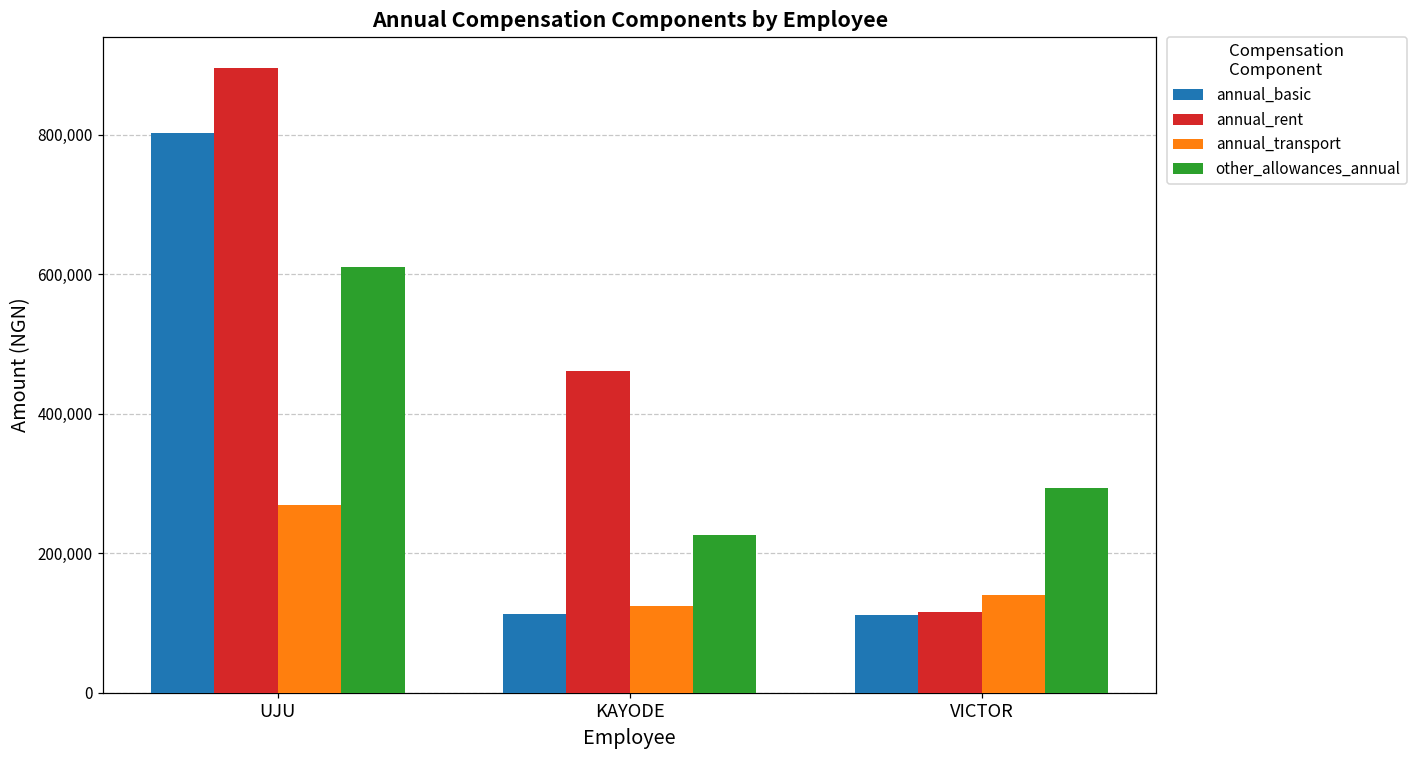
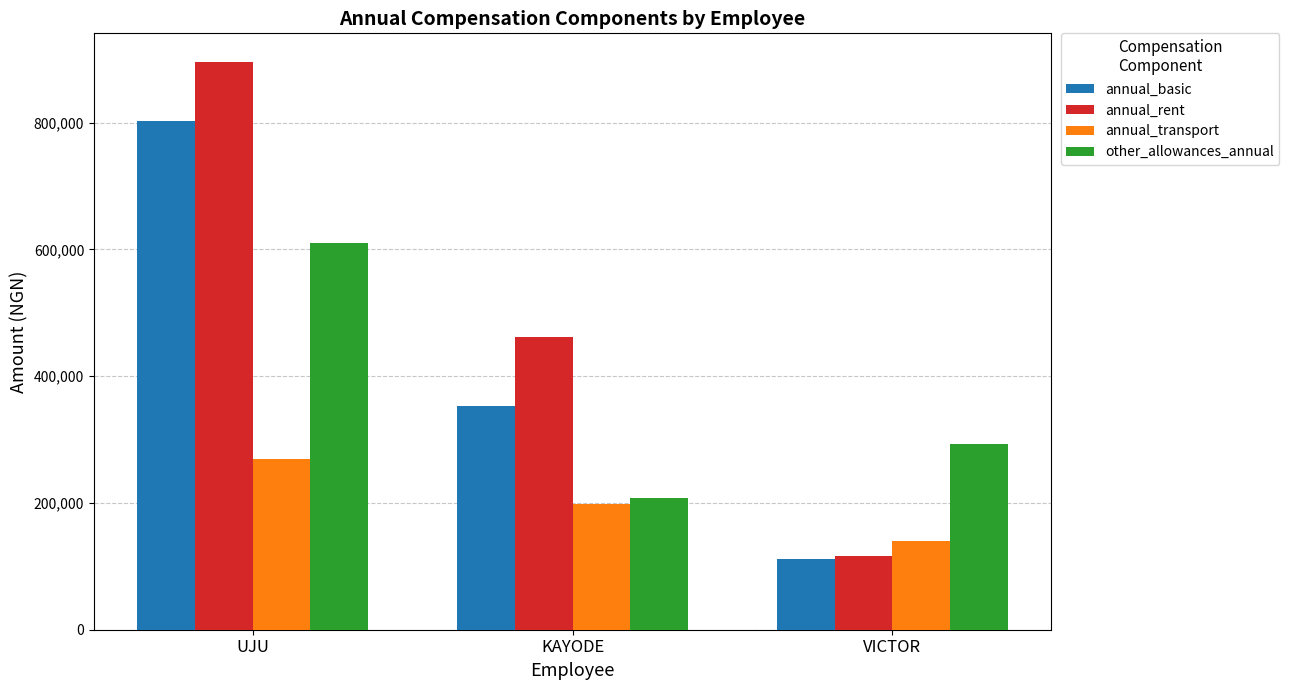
annual_basic, KAYODE: 110,000 -> 350,000
annual_transport, KAYODE: 120,000 -> 200,000
other_allowances_annual, KAYODE: 230,000 -> 210,000
